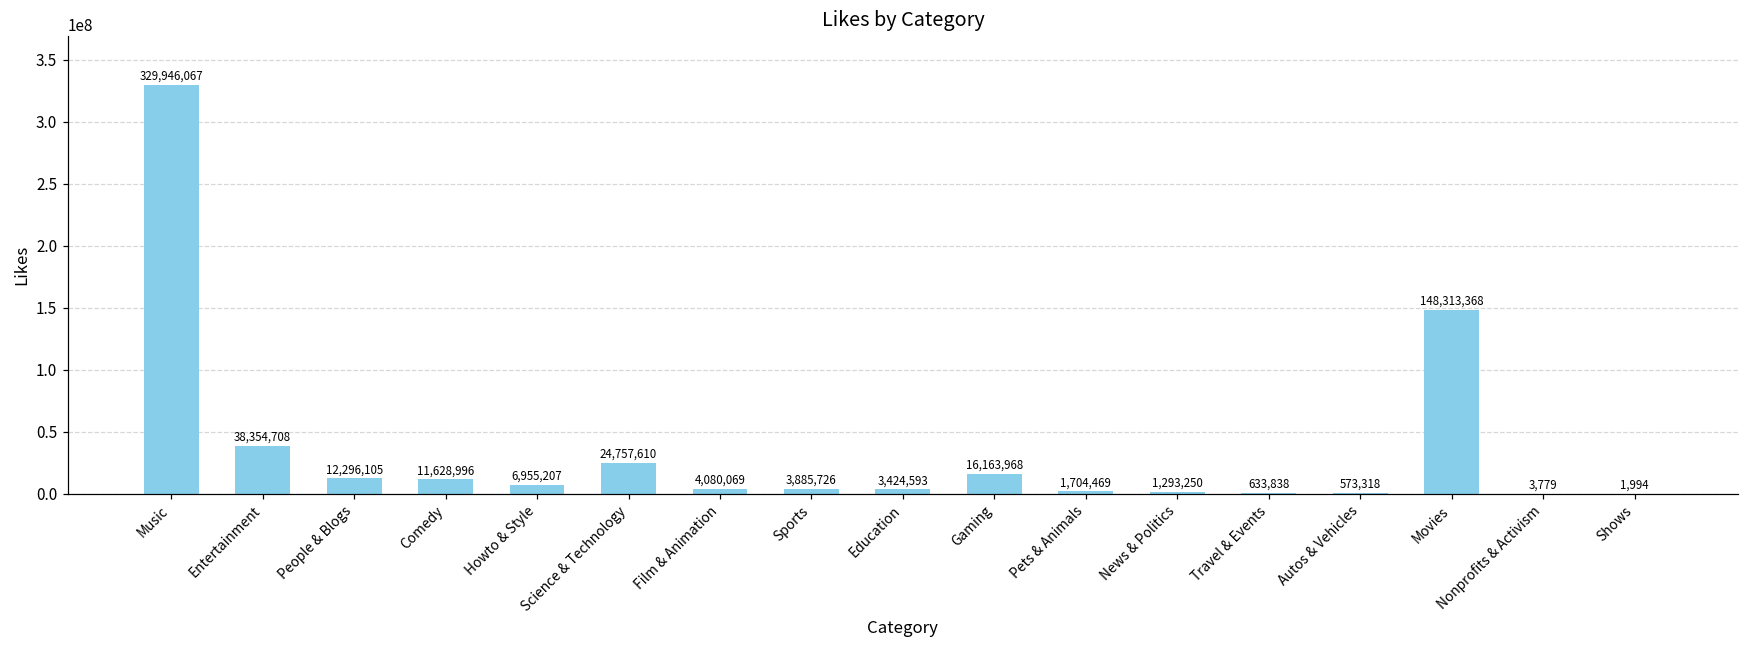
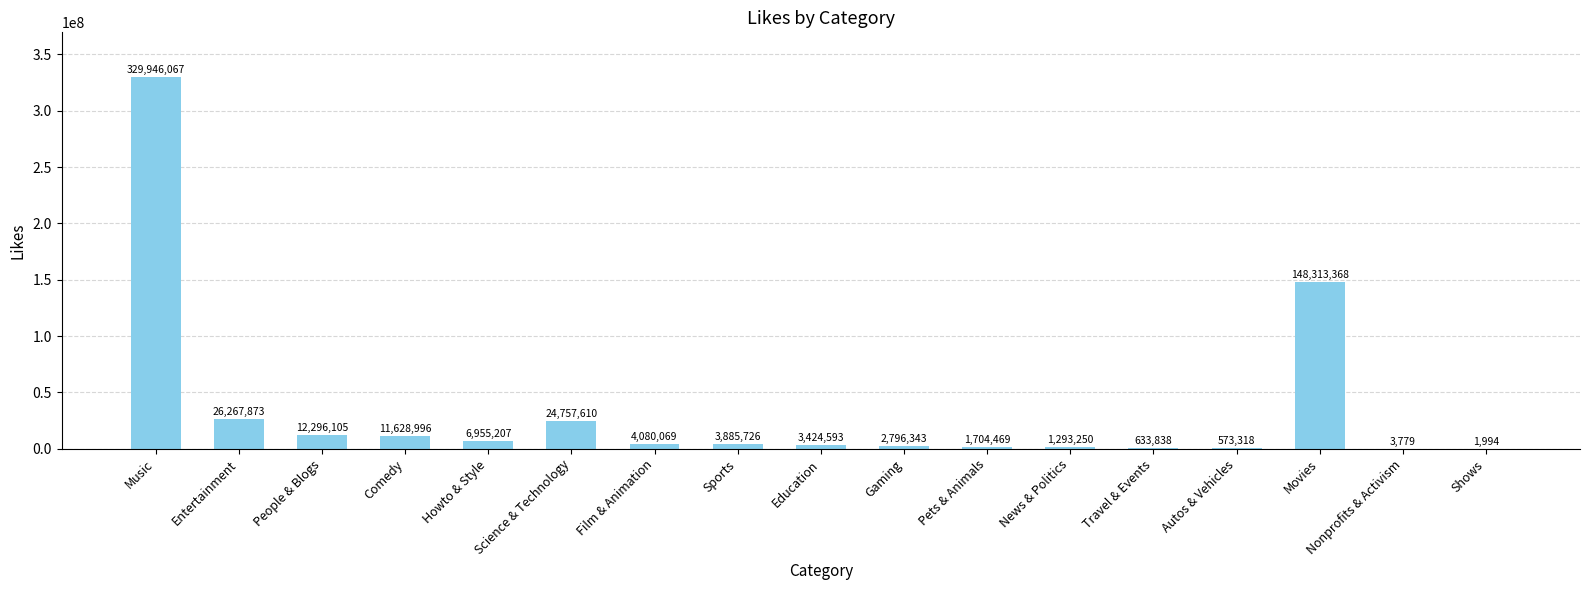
Entertainment: 38,354,708 -> 26,267,873
Gaming: 16,163,968 -> 2,796,343
